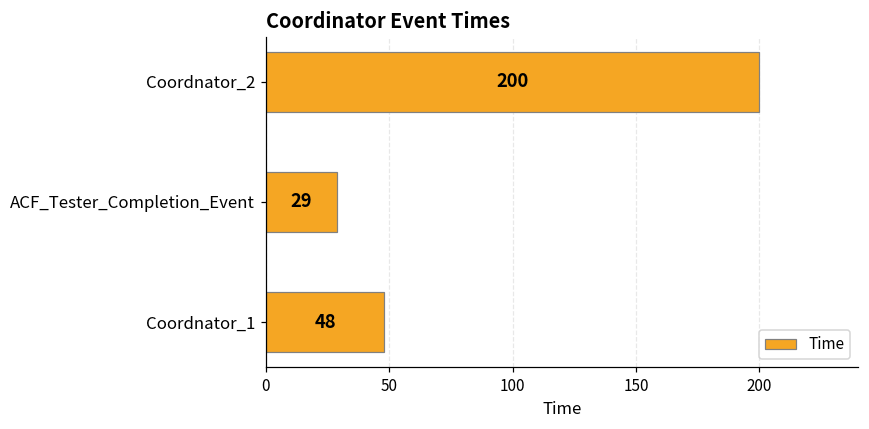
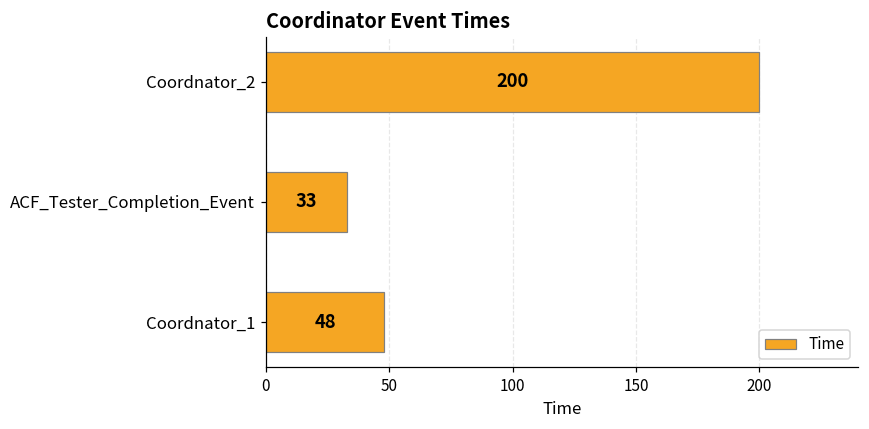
ACF_Tester_Completion_Event: 29 -> 33
